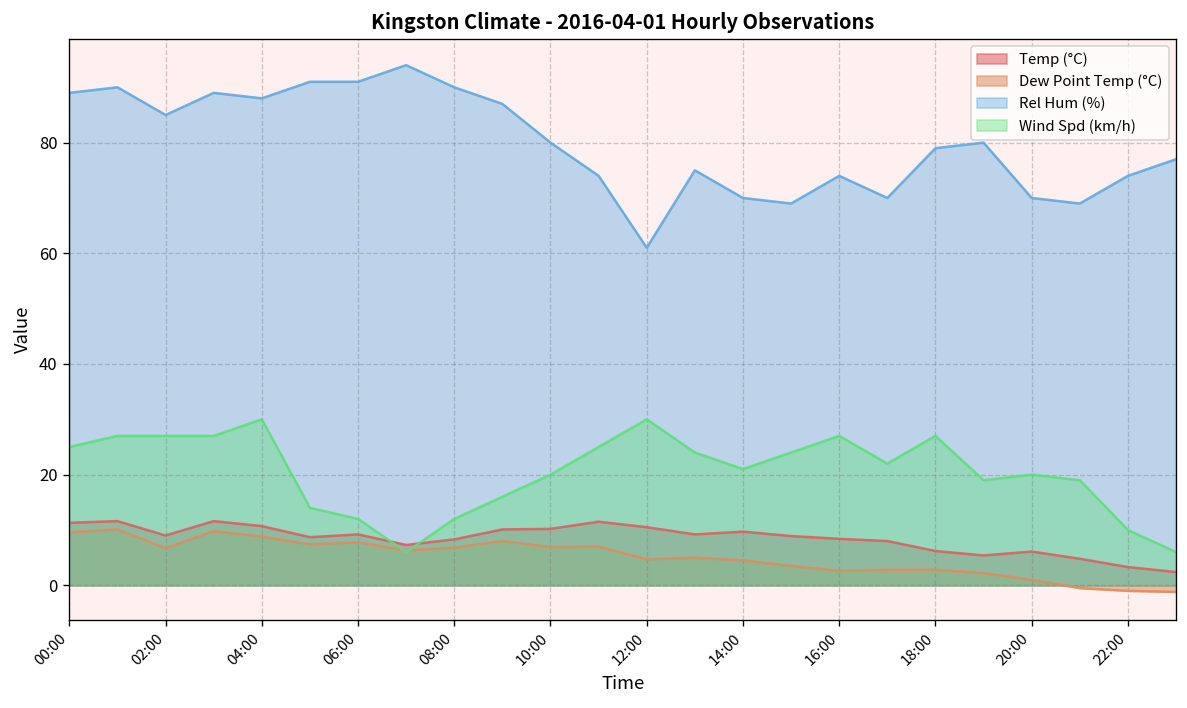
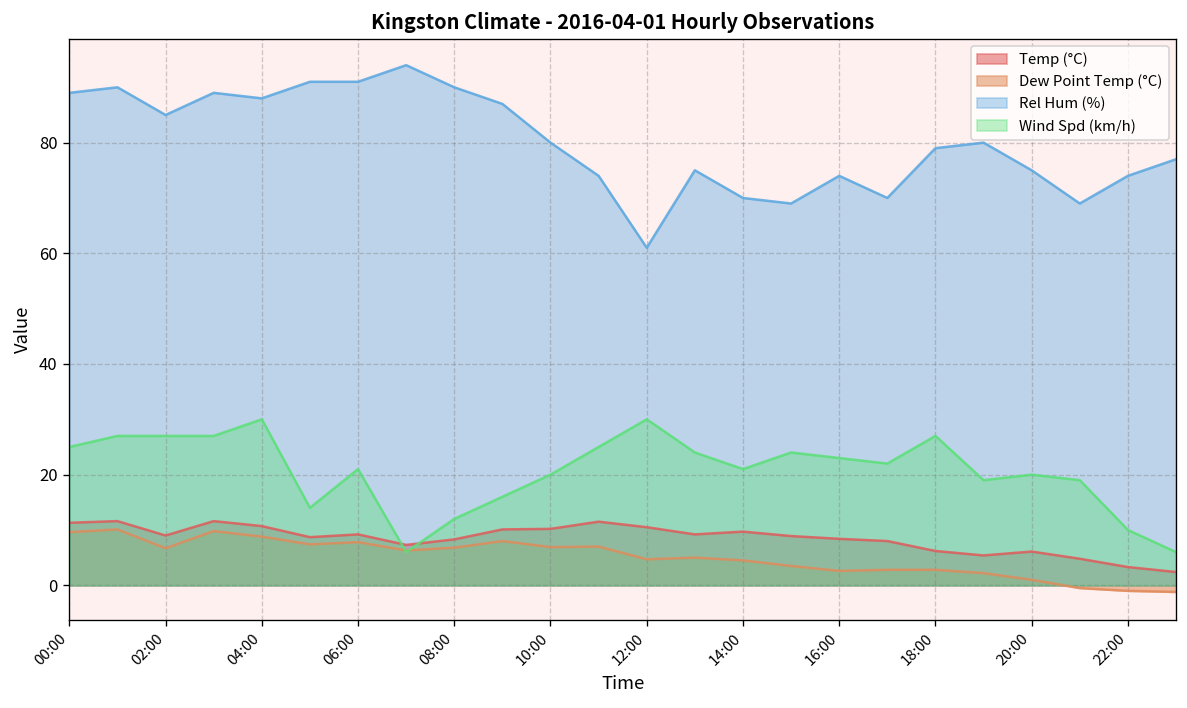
Wind Spd (km/h), 06:00: 12 -> 21
Wind Spd (km/h), 16:00: 27 -> 23
Rel Hum (%), 20:00: 70 -> 75
